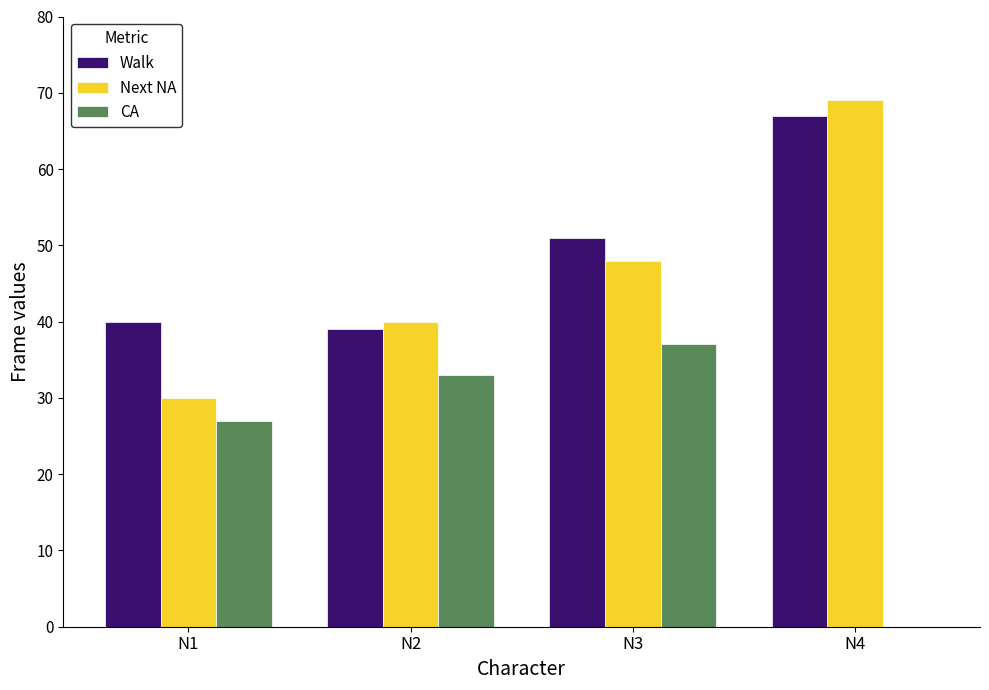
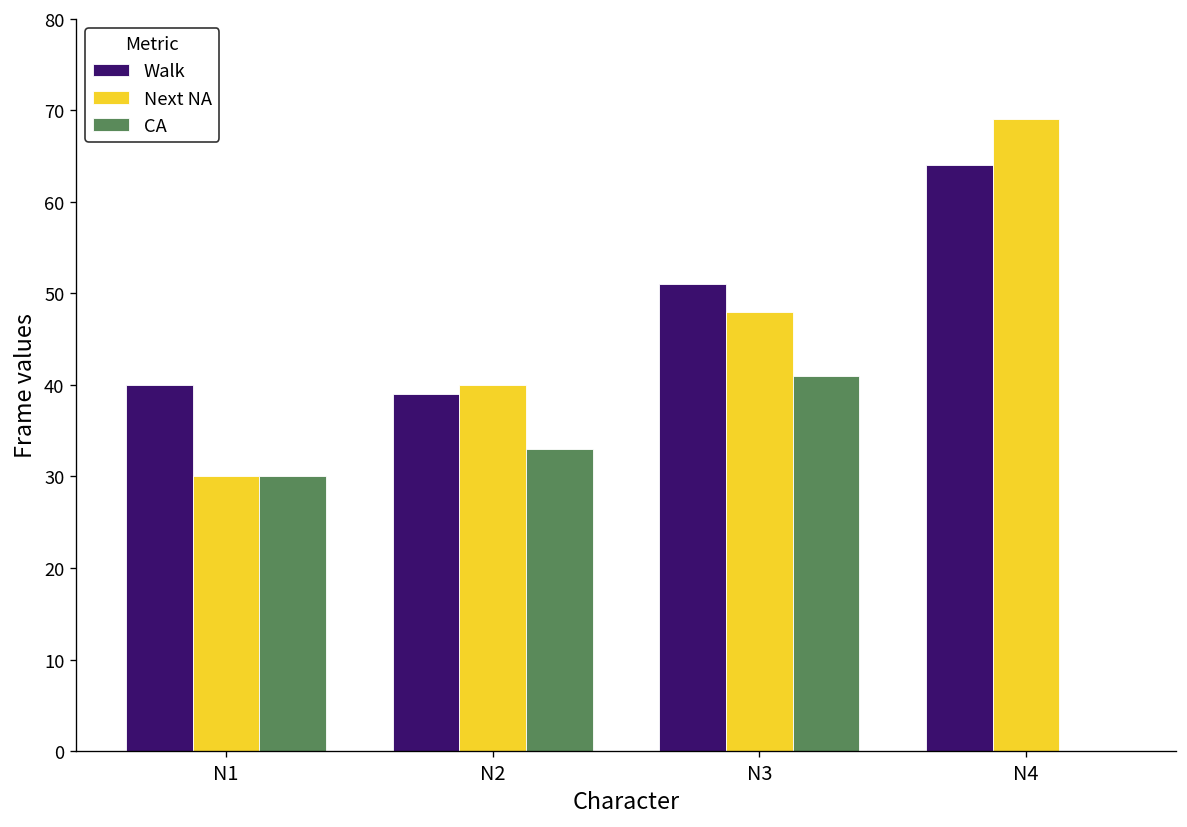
CA, N1: 27 -> 30
CA, N3: 37 -> 41
Walk, N4: 67 -> 64
